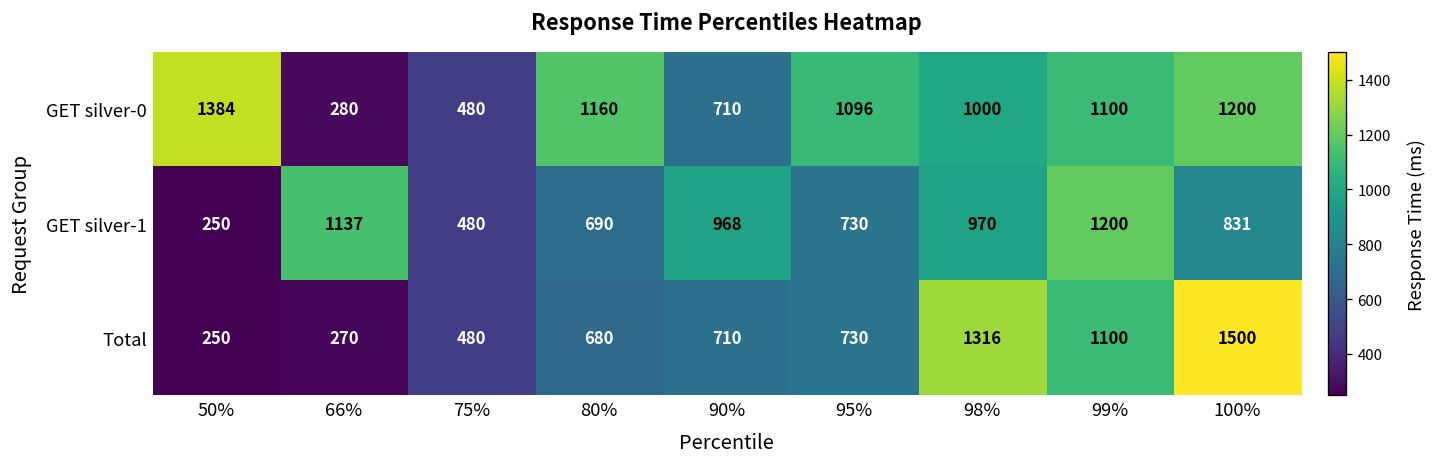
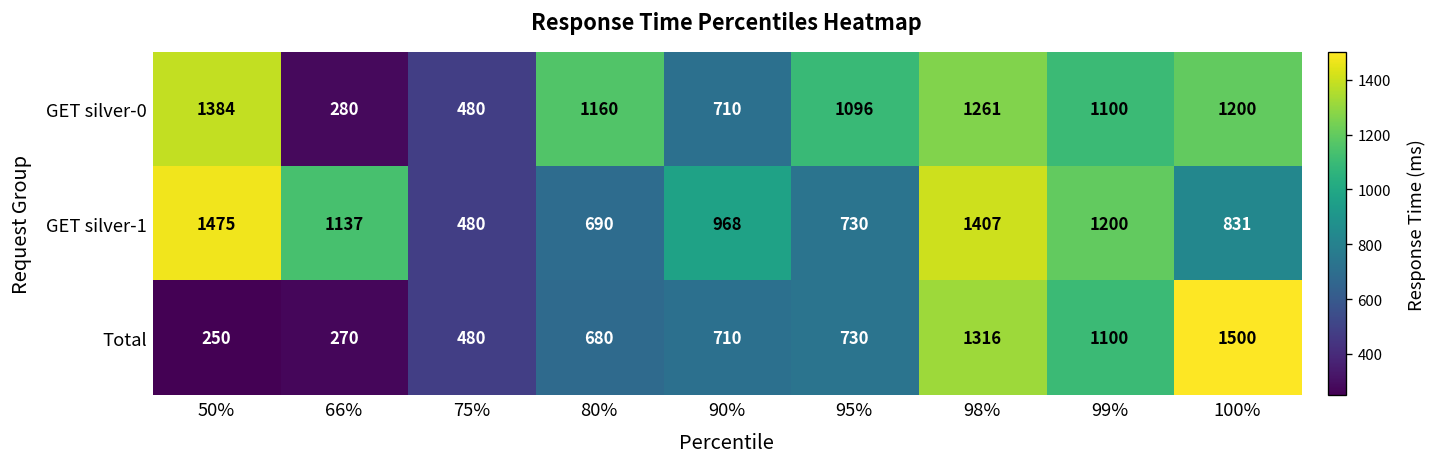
GET silver-0, 98%: 1000 -> 1261
GET silver-1, 50%: 250 -> 1475
GET silver-1, 98%: 970 -> 1407
